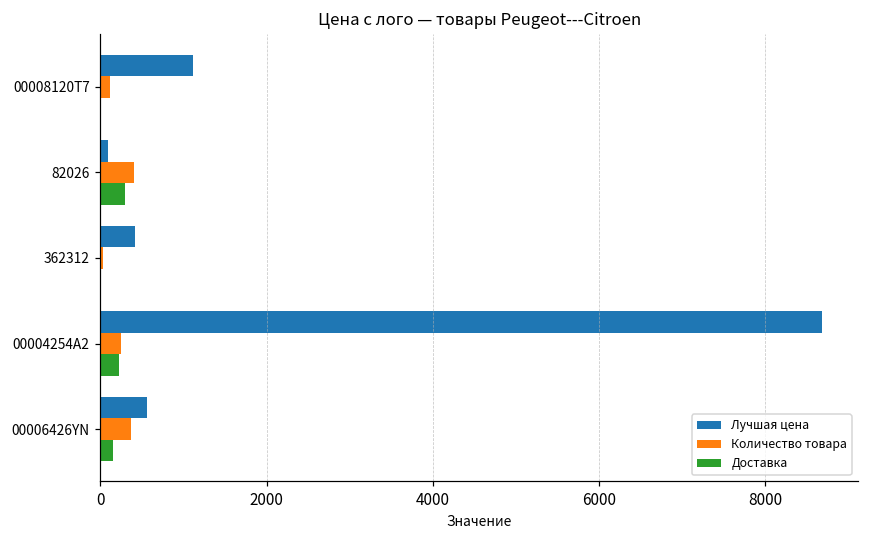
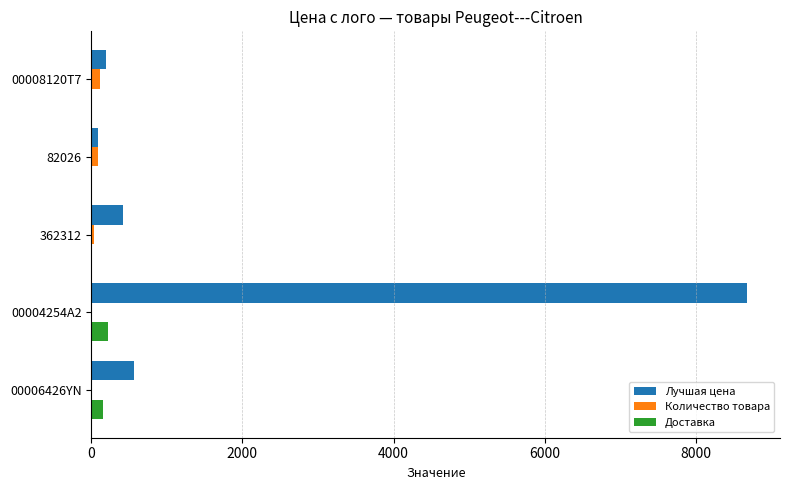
Лучшая цена, 00008120T7: 1100 -> 200
Количество товара, 82026: 400 -> 100
Доставка, 82026: 300 -> 0
Количество товара, 00004254A2: 200 -> 0
Количество товара, 00006426YN: 400 -> 0
